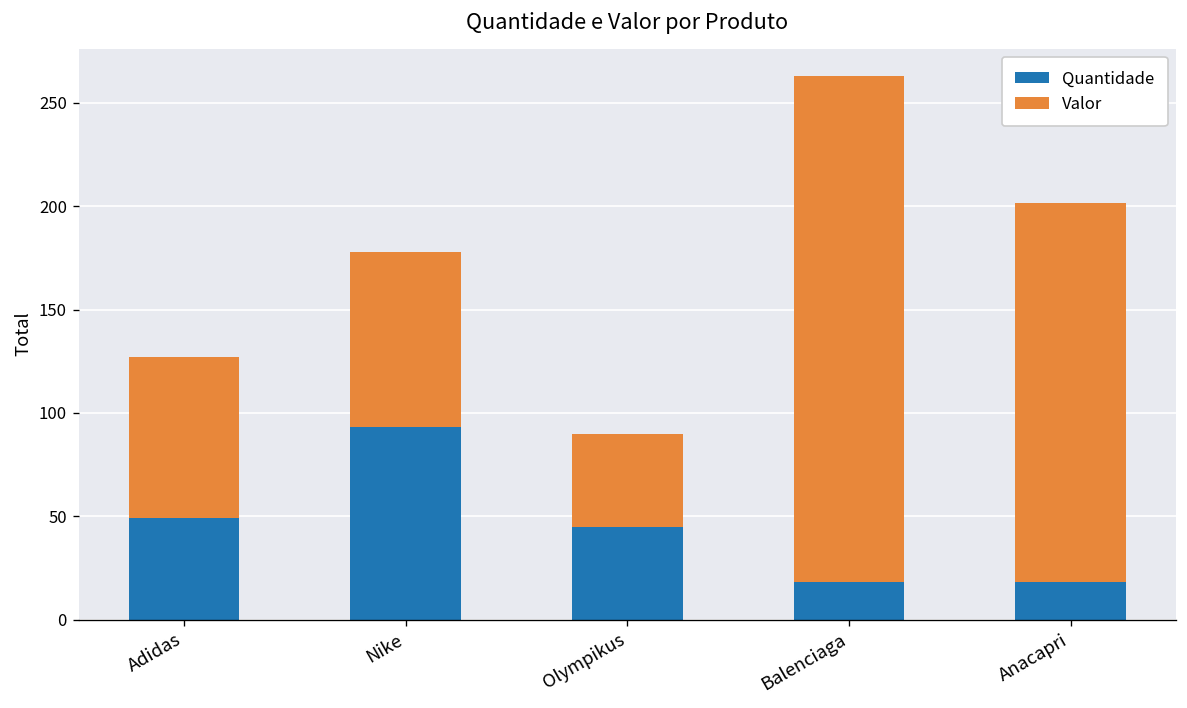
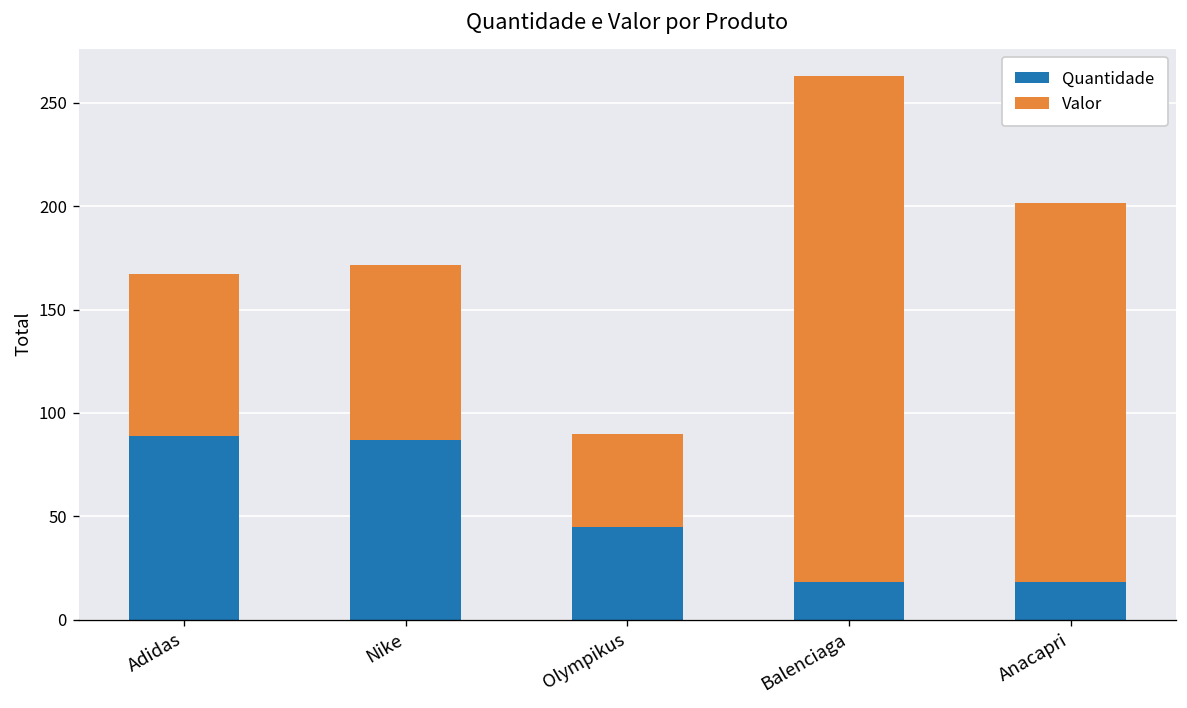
Quantidade, Adidas: 49 -> 89
Quantidade, Nike: 93 -> 87
